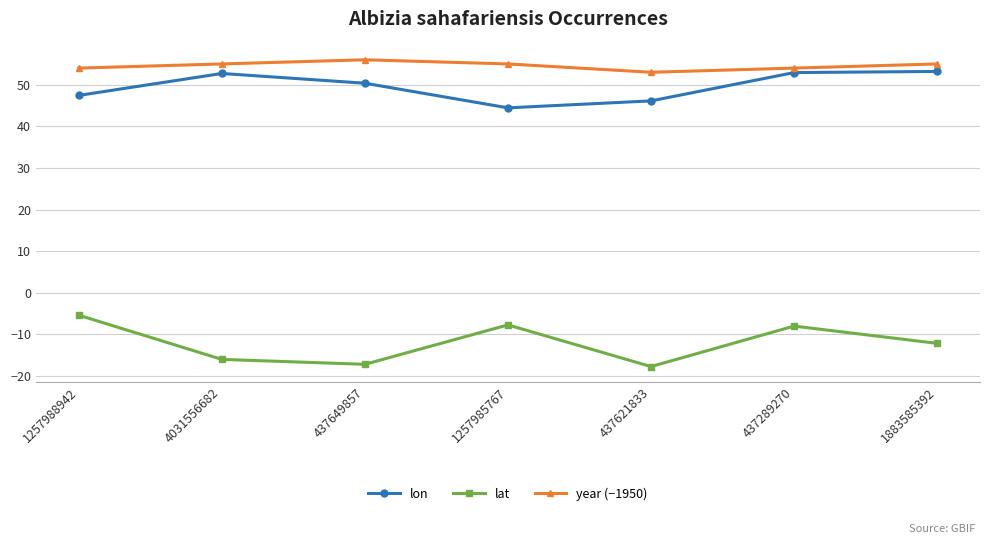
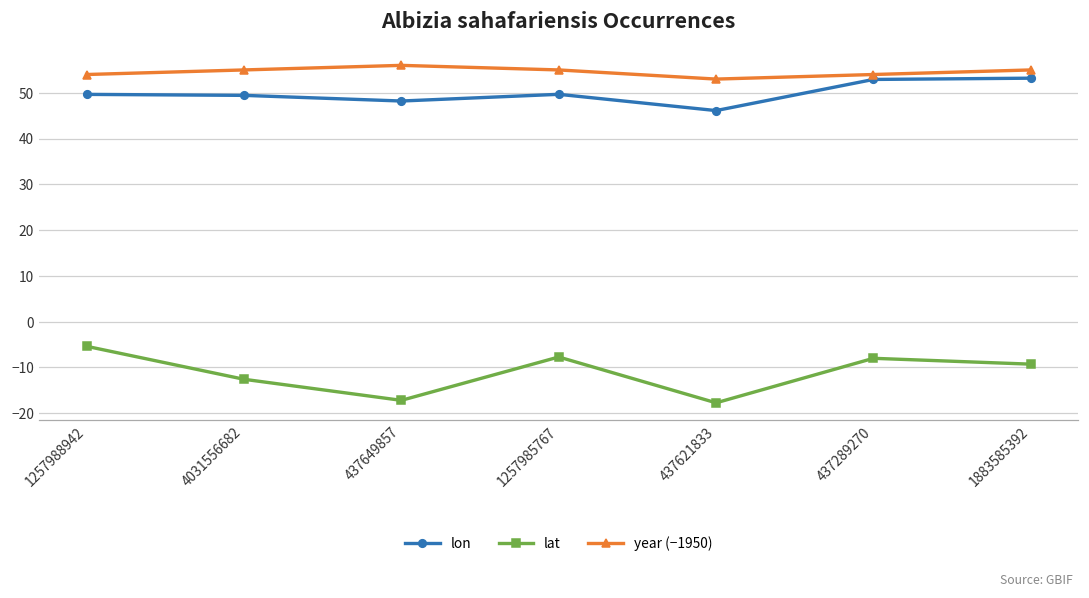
lon, 1257988942: 47 -> 50
lon, 4031556682: 53 -> 49
lat, 4031556682: -16 -> -13
lon, 437649857: 50 -> 48
lon, 1257985767: 44 -> 50
lat, 1883585392: -12 -> -9
